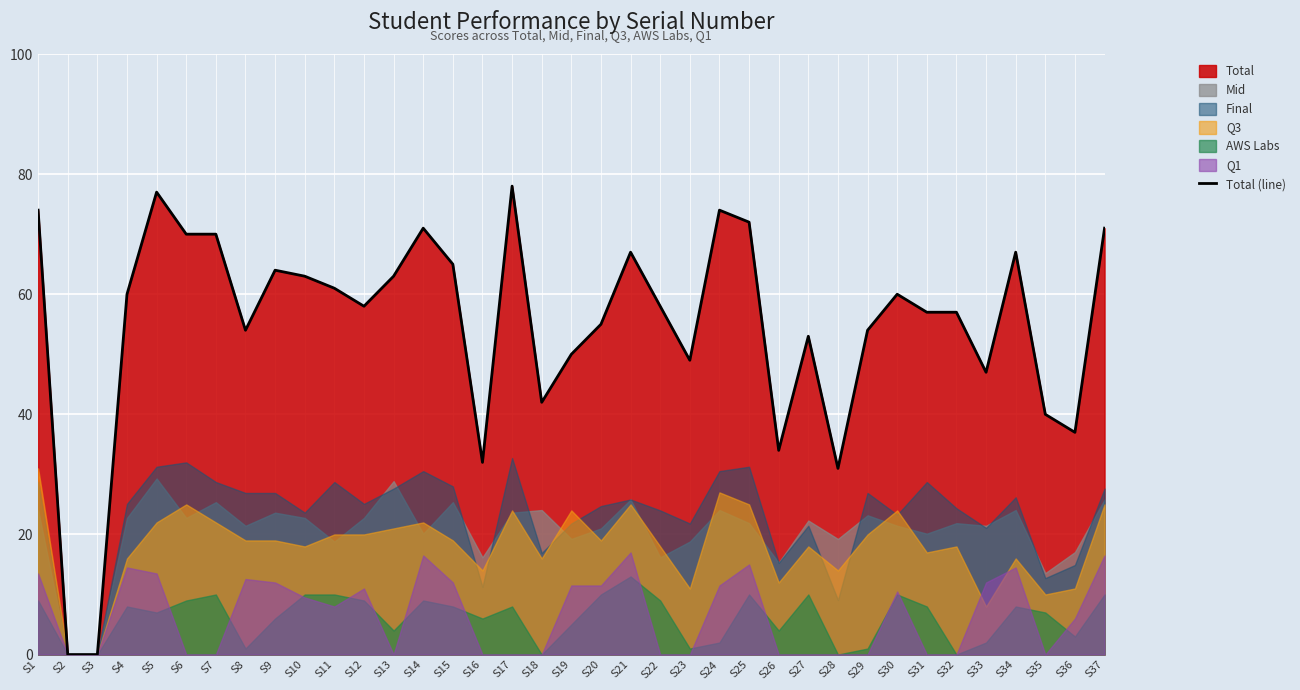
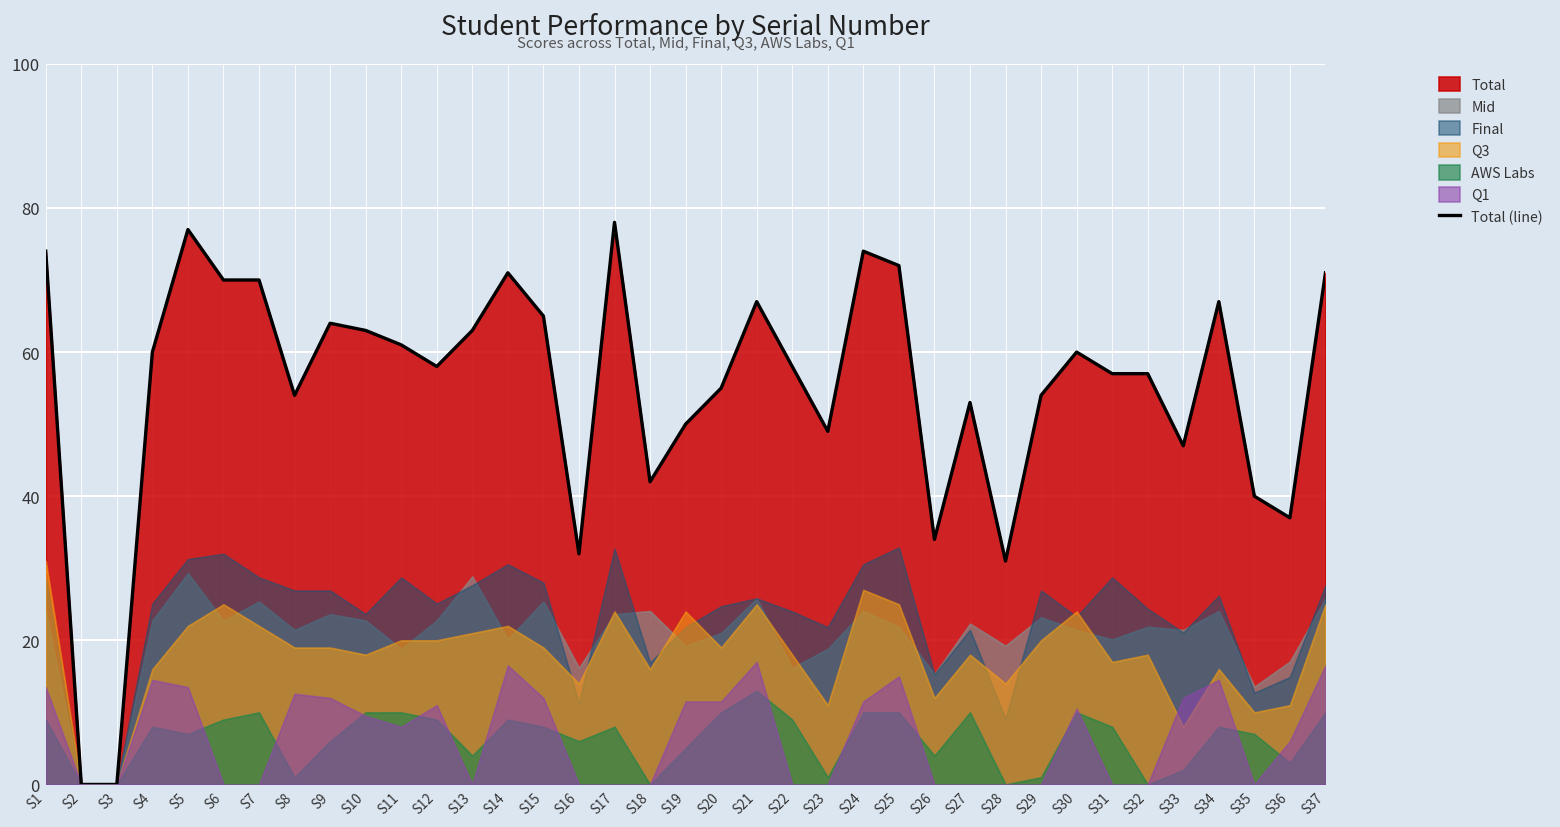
AWS Labs, S24: 2 -> 10
Final, S25: 31 -> 33
